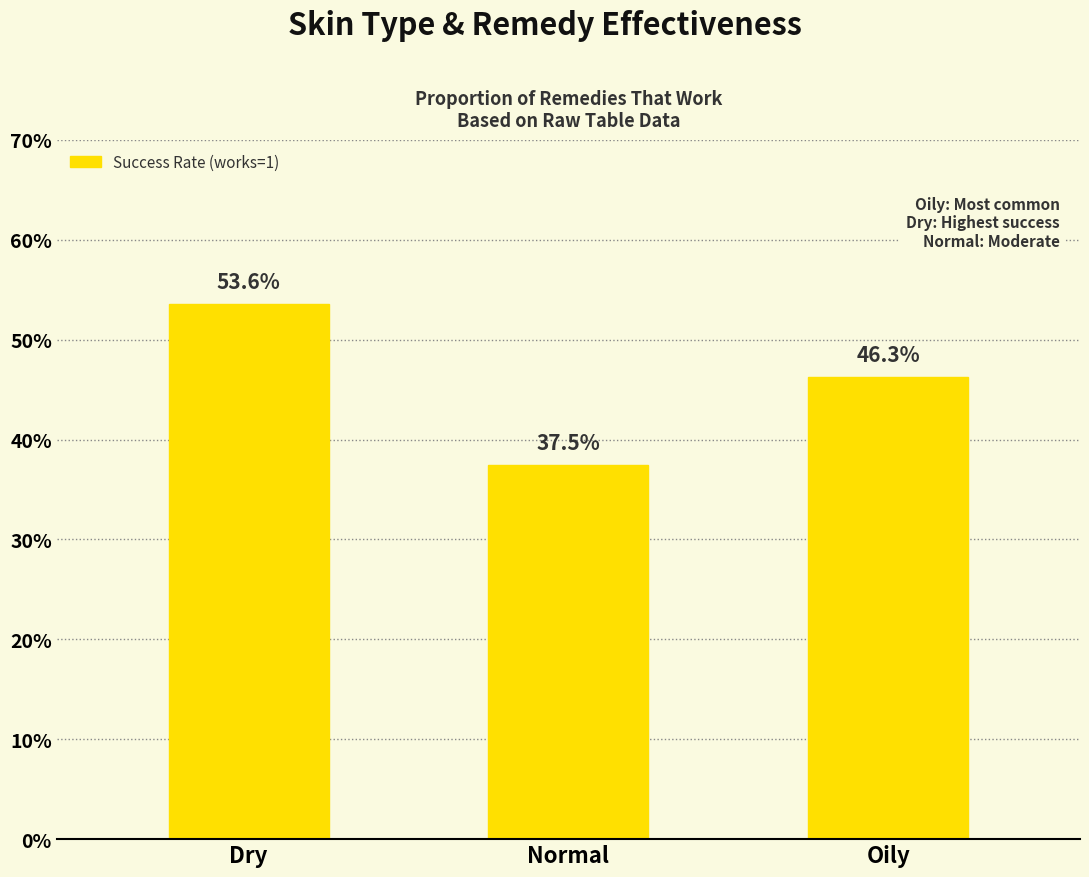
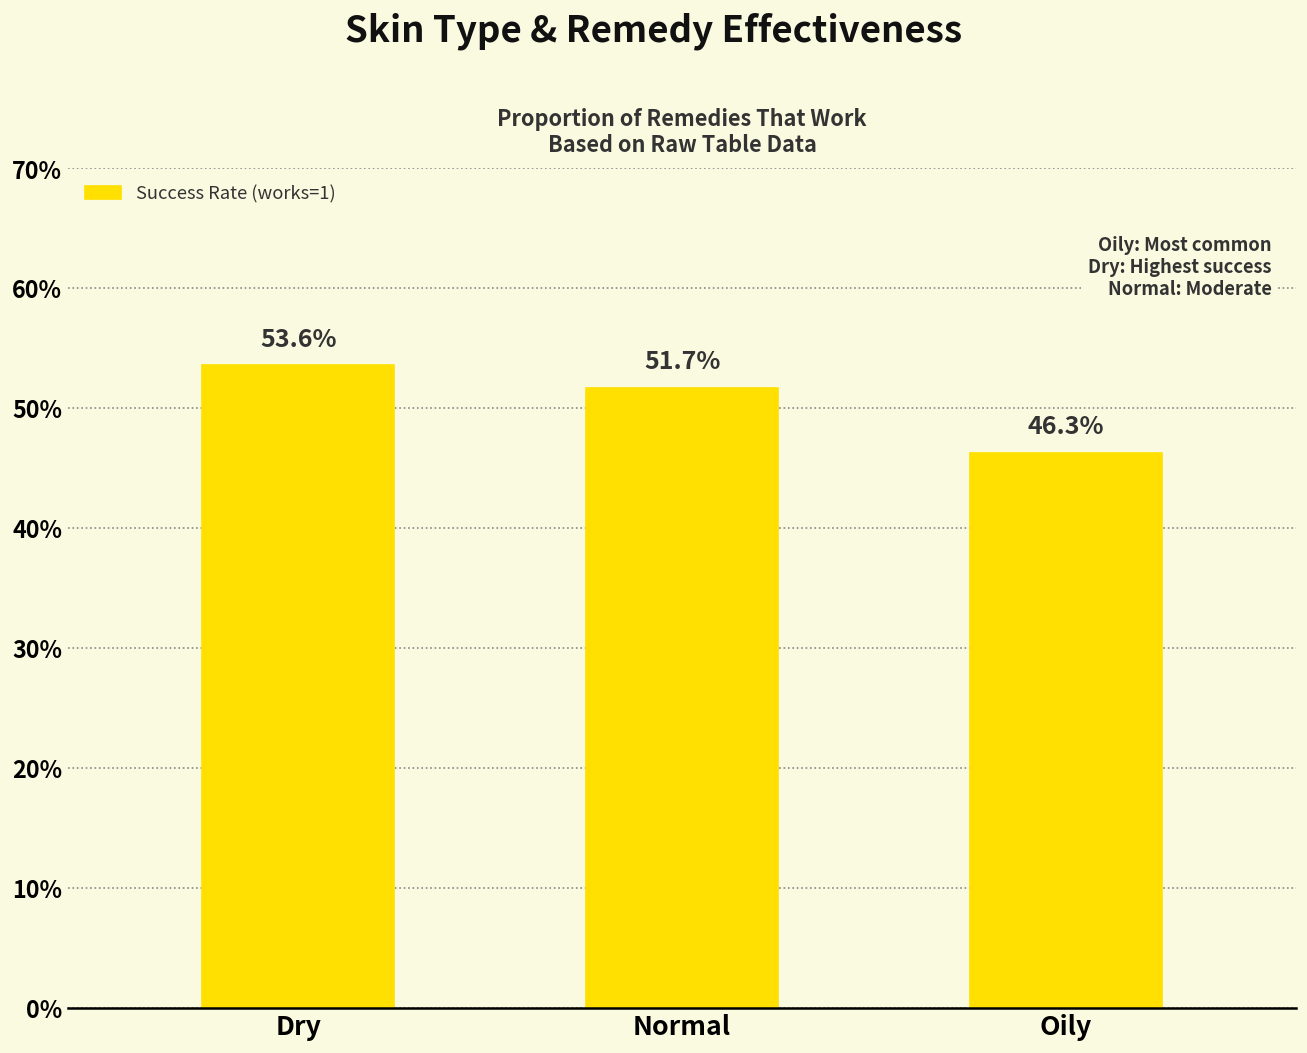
Normal: 37.5% -> 51.7%
